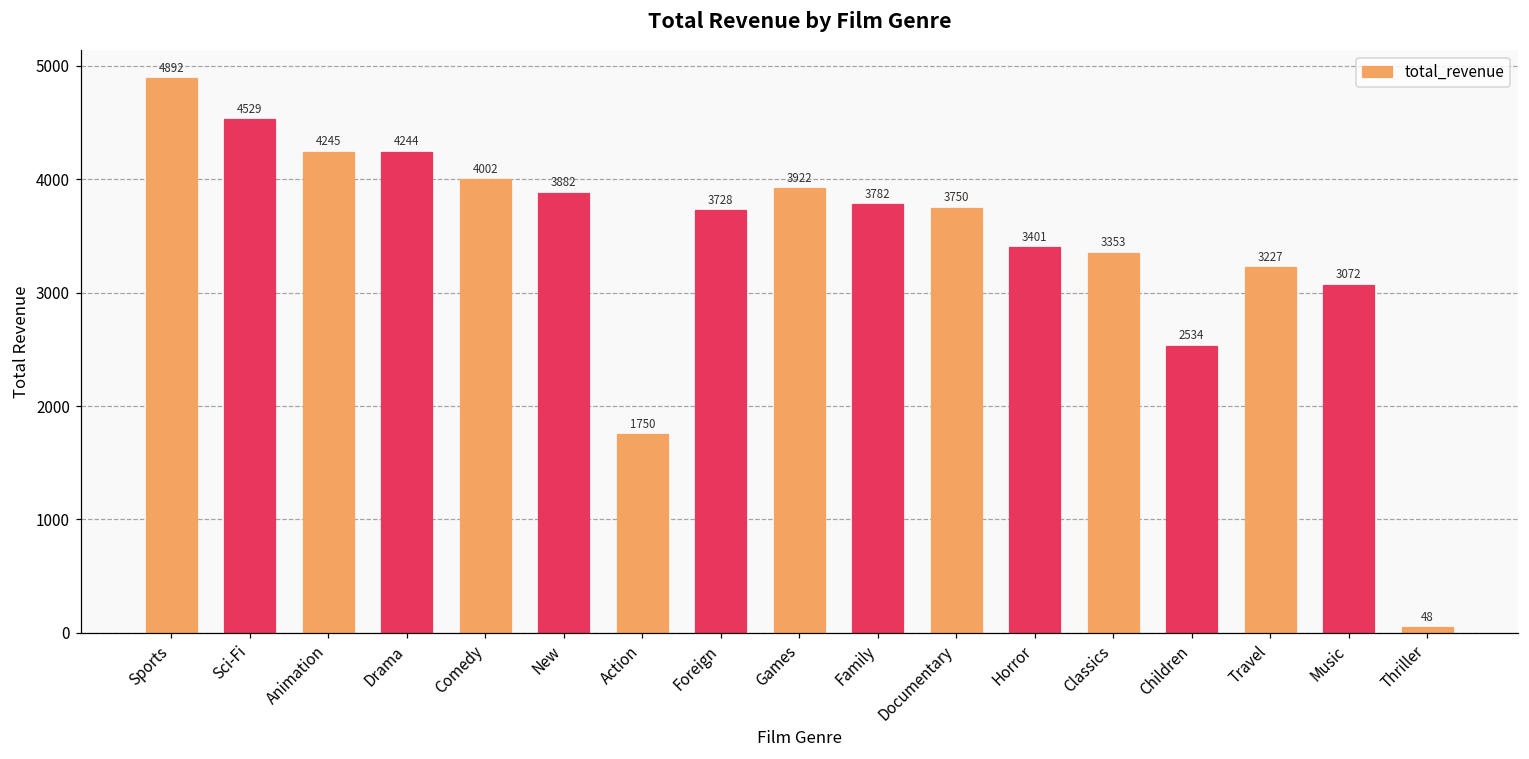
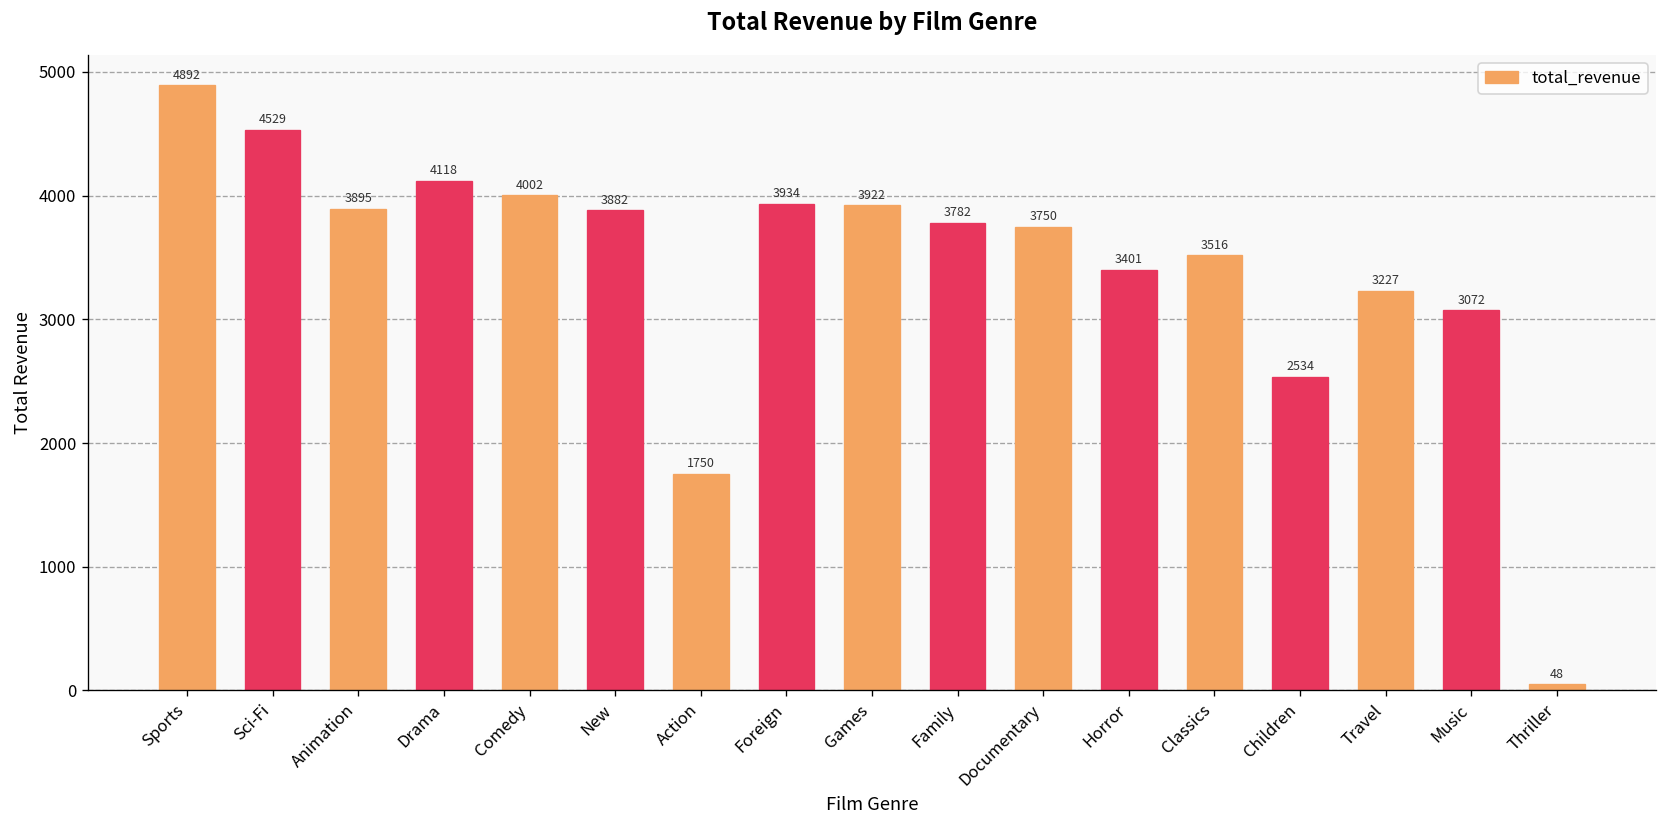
Animation: 4245 -> 3895
Drama: 4244 -> 4118
Foreign: 3728 -> 3934
Classics: 3353 -> 3516
